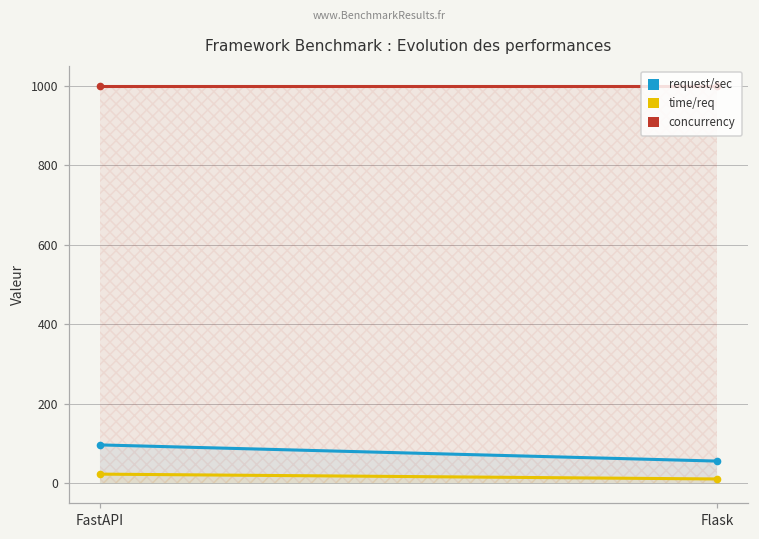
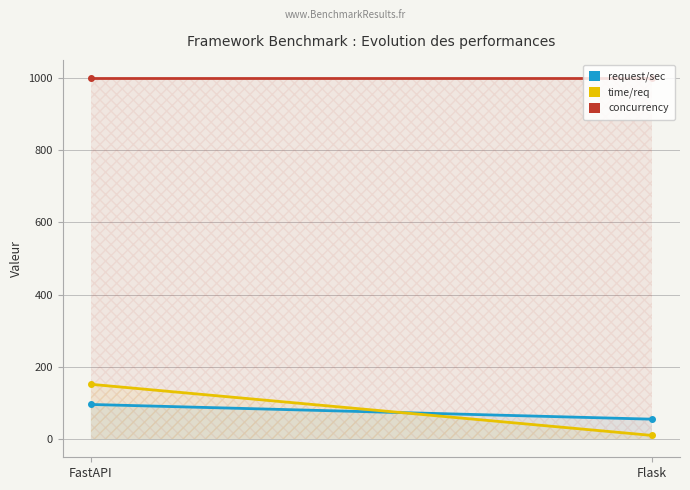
time/req, FastAPI: 20 -> 150
